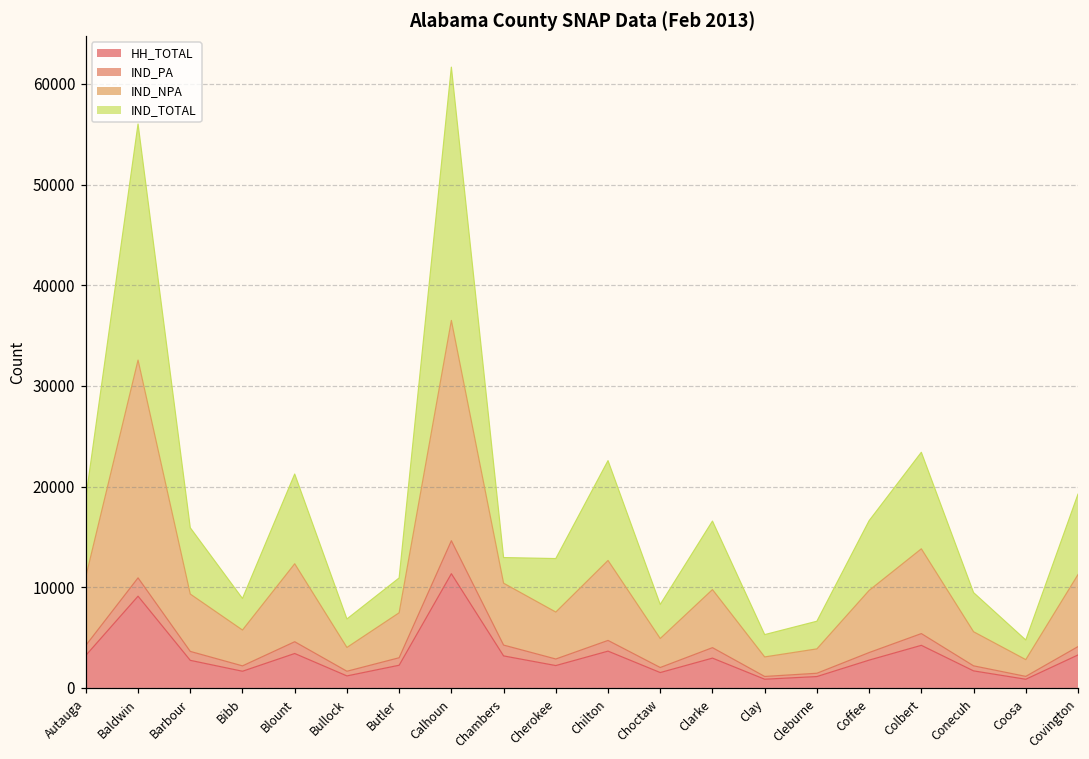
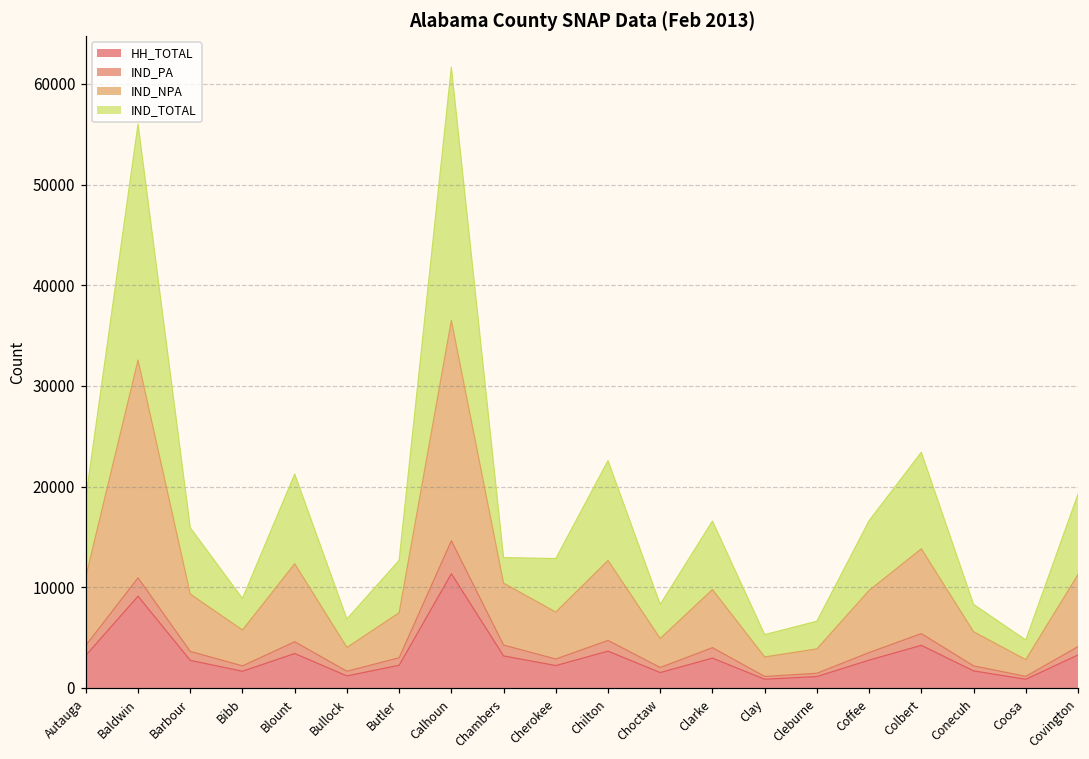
IND_TOTAL, Butler: 3000 -> 5000
IND_TOTAL, Conecuh: 4000 -> 3000
